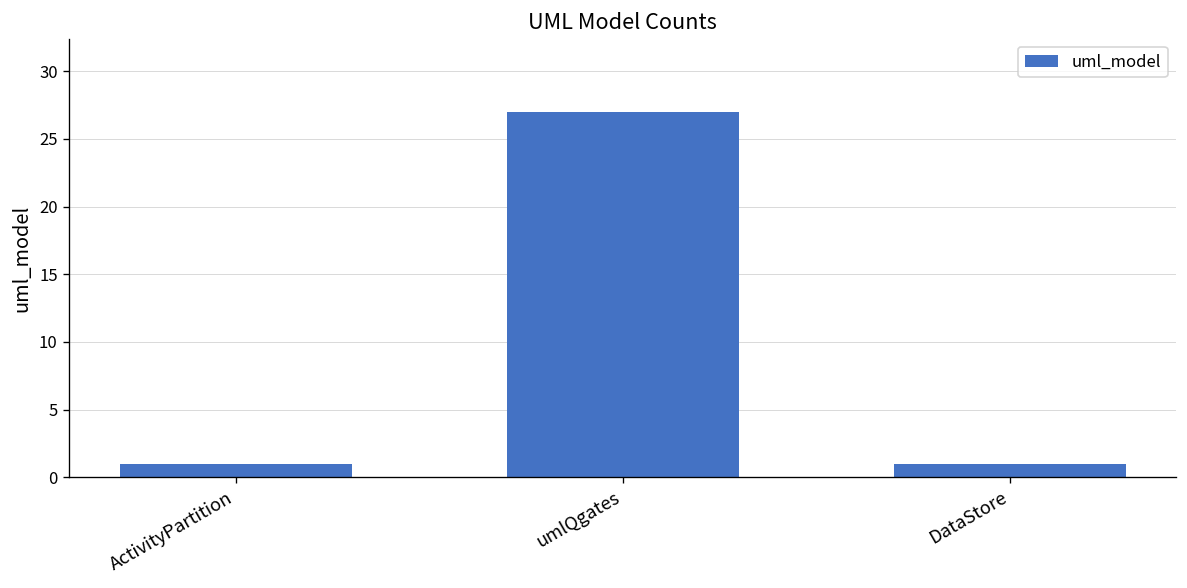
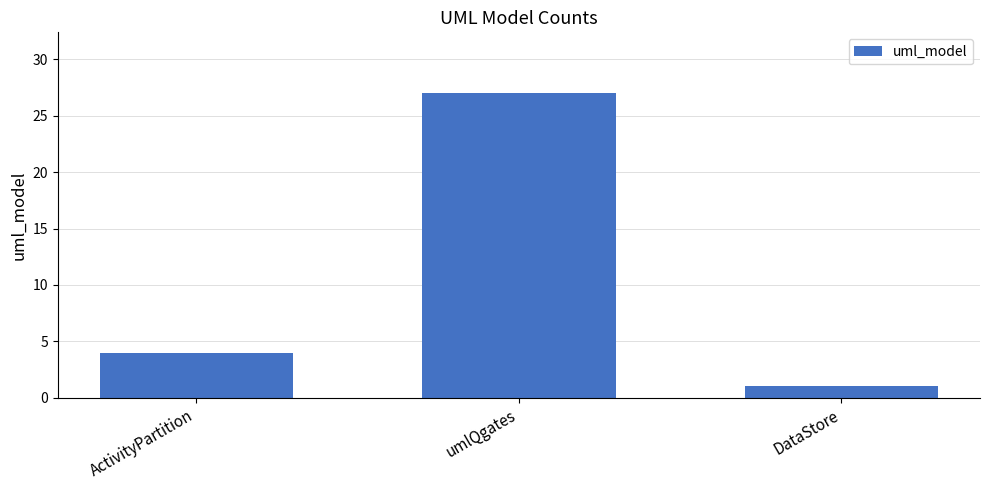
ActivityPartition: 1 -> 4
